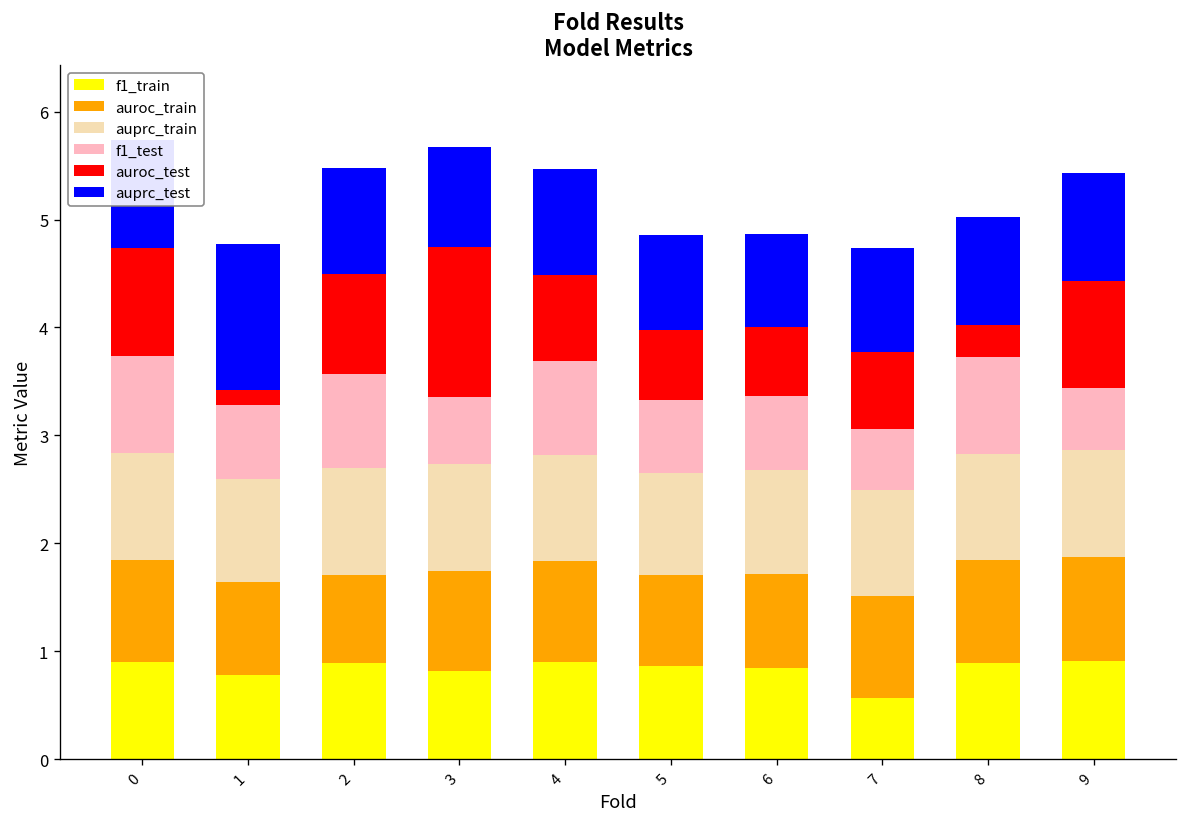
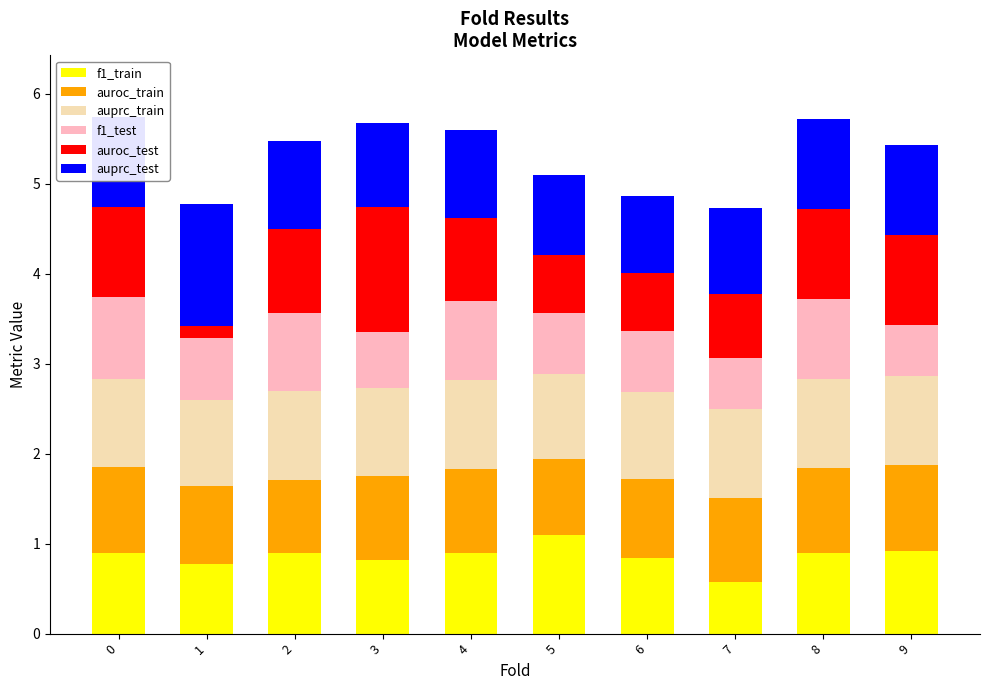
auroc_test, 4: 0.8 -> 0.9
f1_train, 5: 0.9 -> 1.1
auroc_test, 8: 0.3 -> 1.0
